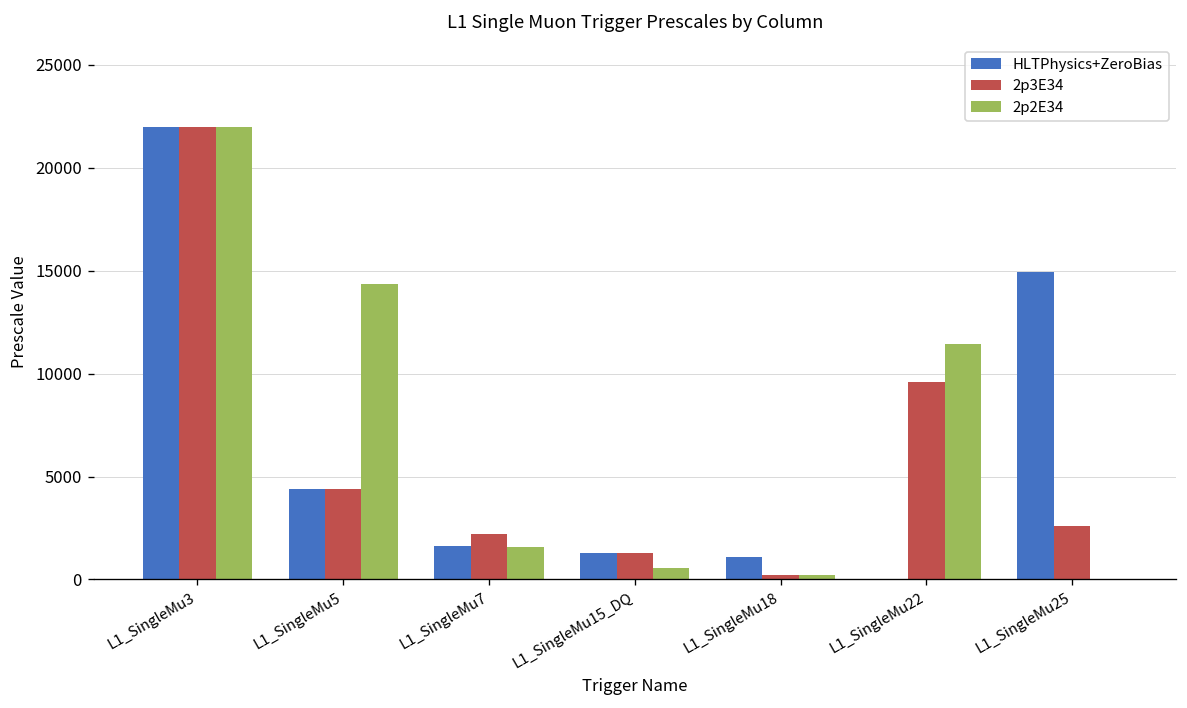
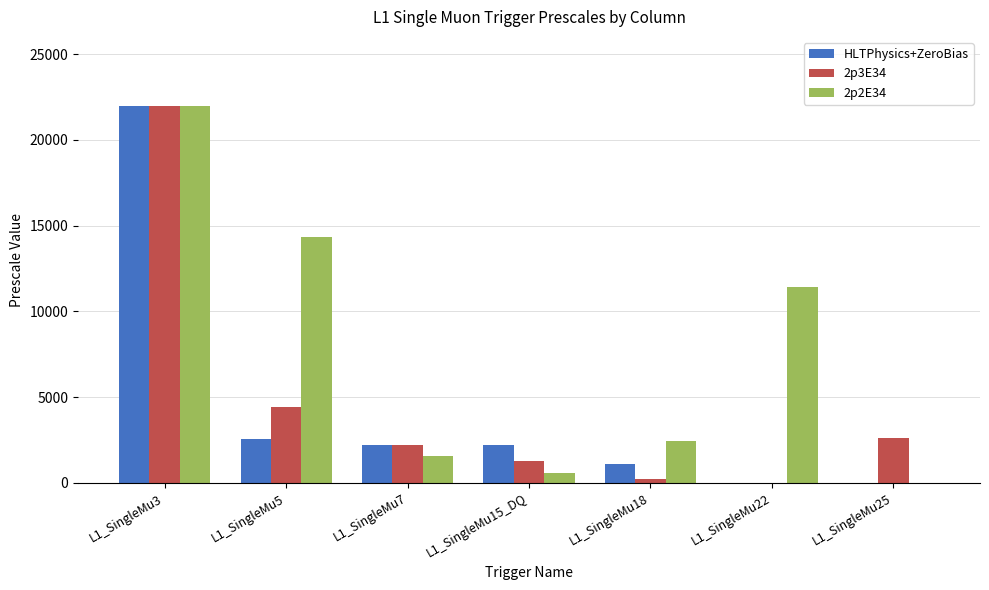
HLTPhysics+ZeroBias, L1_SingleMu5: 4400 -> 2500
HLTPhysics+ZeroBias, L1_SingleMu7: 1600 -> 2200
HLTPhysics+ZeroBias, L1_SingleMu15_DQ: 1300 -> 2200
2p2E34, L1_SingleMu18: 200 -> 2400
2p3E34, L1_SingleMu22: 9600 -> 0
HLTPhysics+ZeroBias, L1_SingleMu25: 14900 -> 0
